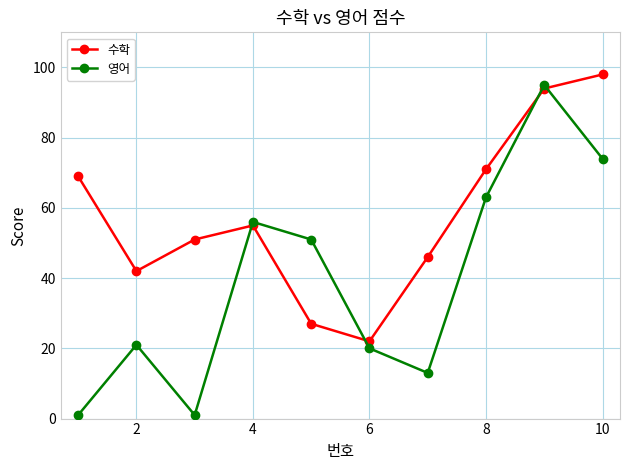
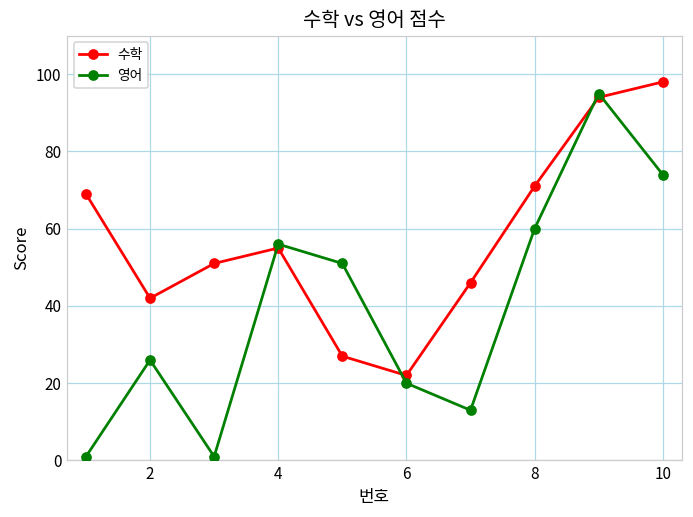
영어, 2: 21 -> 26
영어, 8: 63 -> 60
